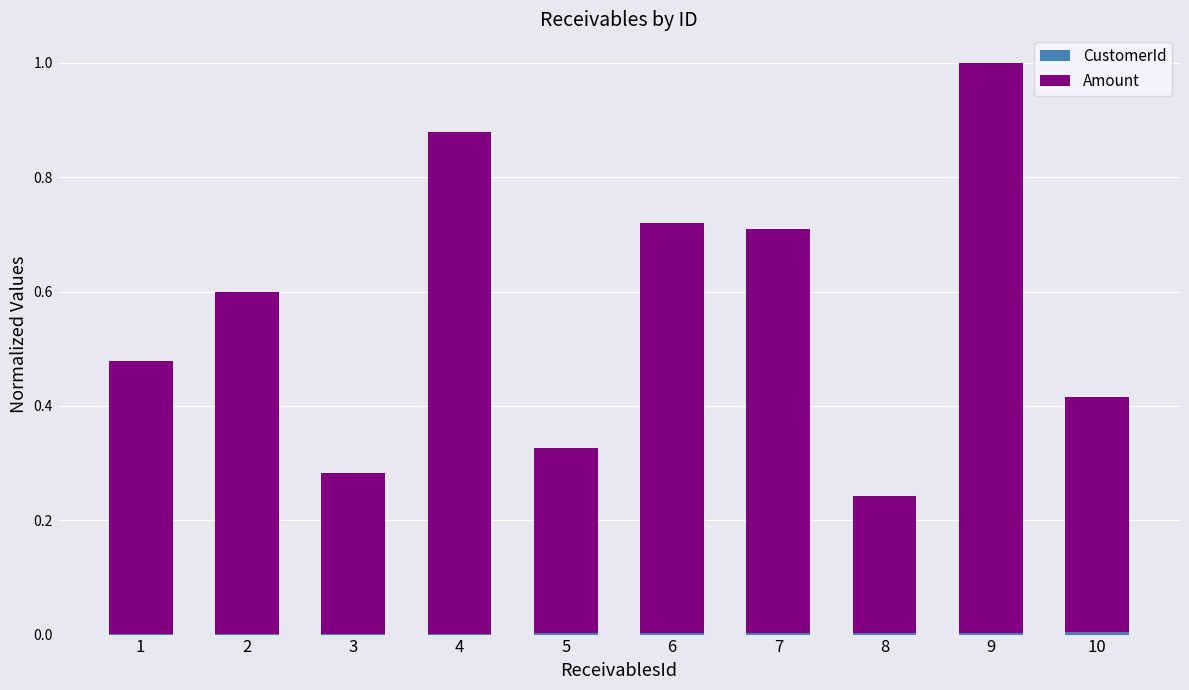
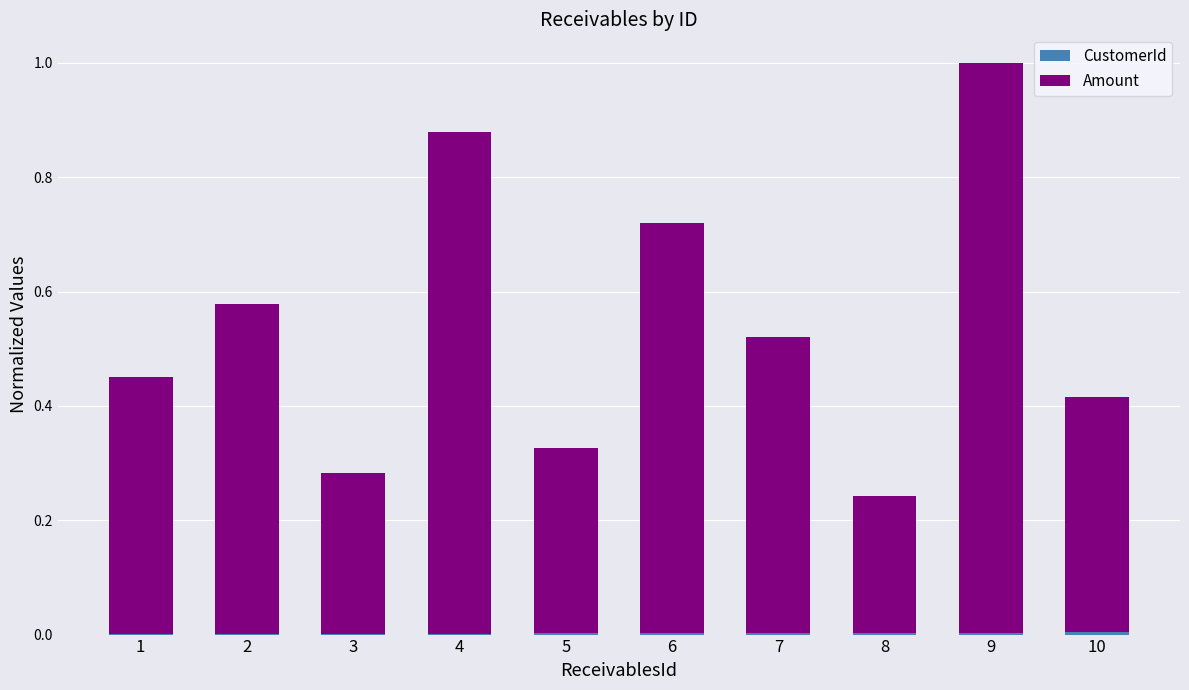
Amount, 1: 0.48 -> 0.45
Amount, 2: 0.60 -> 0.58
Amount, 7: 0.71 -> 0.52
